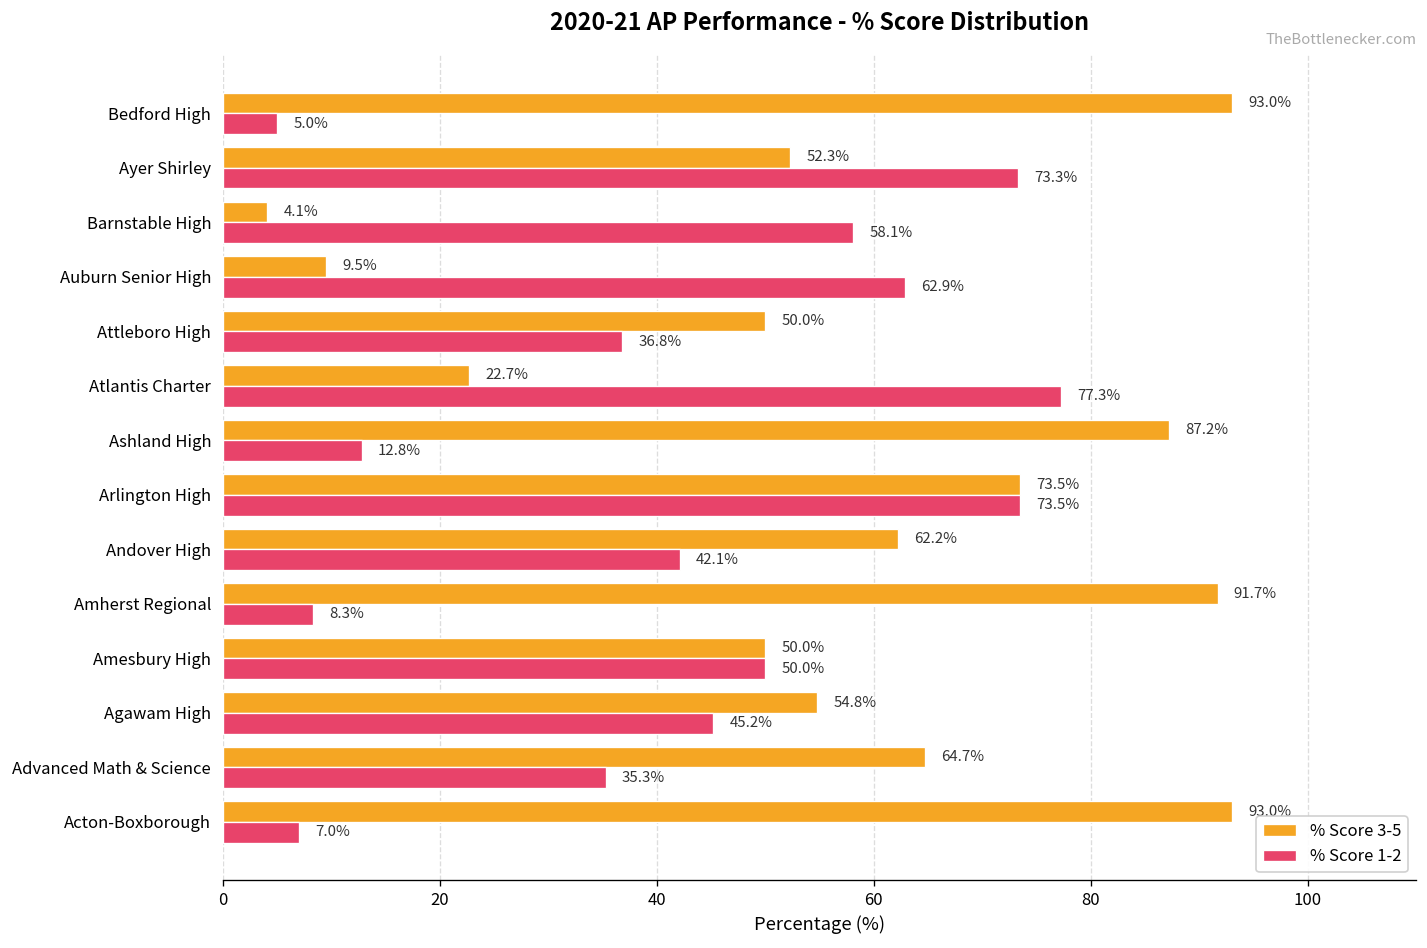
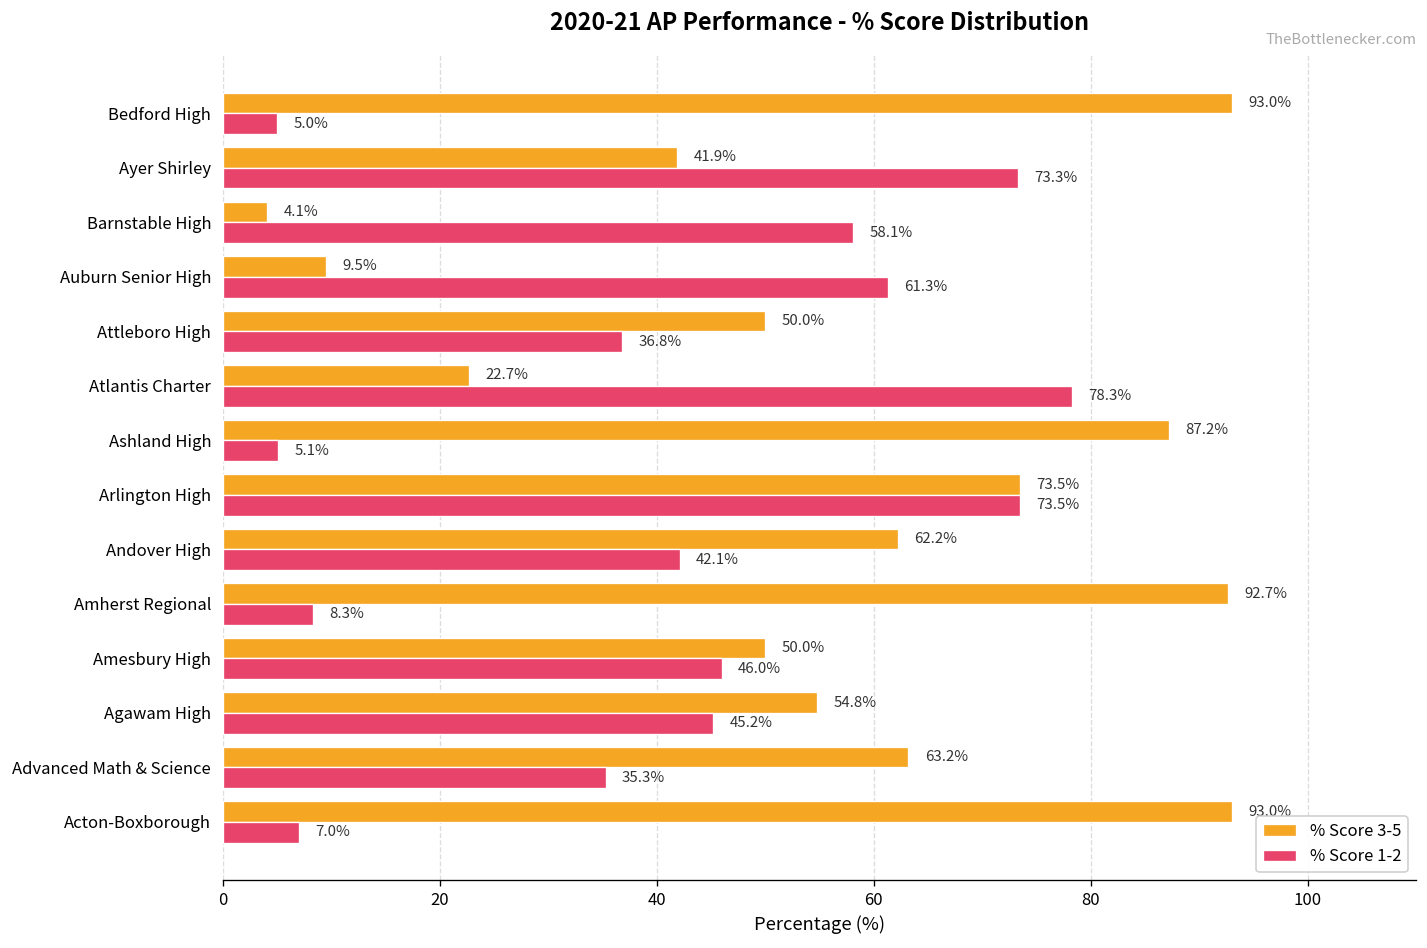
% Score 3-5, Ayer Shirley: 52.3% -> 41.9%
% Score 1-2, Auburn Senior High: 62.9% -> 61.3%
% Score 1-2, Atlantis Charter: 77.3% -> 78.3%
% Score 1-2, Ashland High: 12.8% -> 5.1%
% Score 3-5, Amherst Regional: 91.7% -> 92.7%
% Score 1-2, Amesbury High: 50.0% -> 46.0%
% Score 3-5, Advanced Math & Science: 64.7% -> 63.2%
